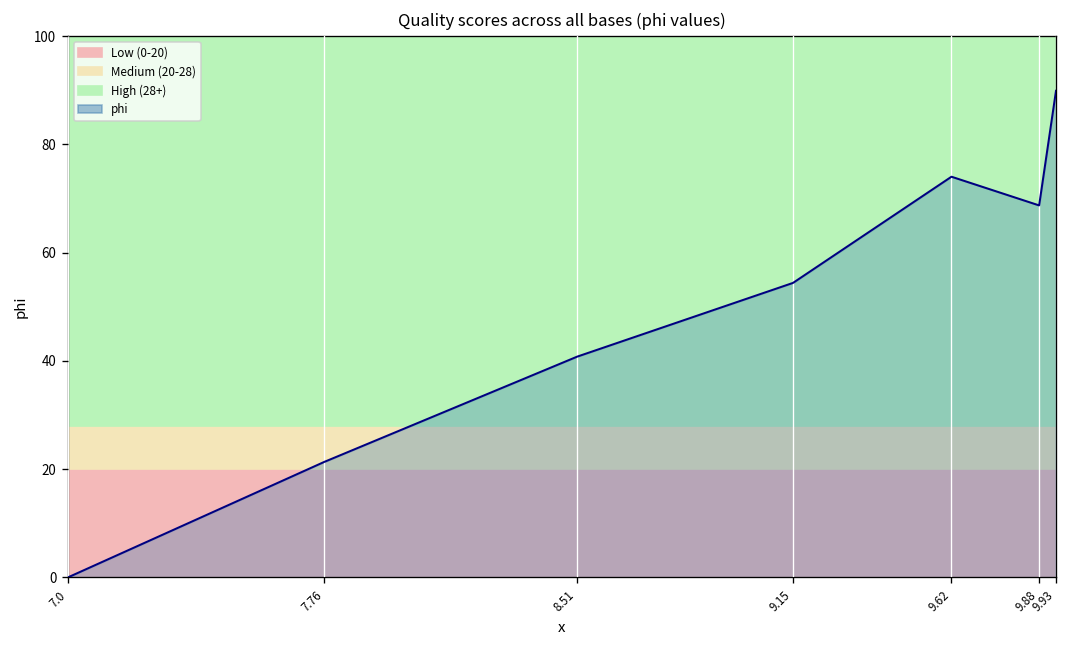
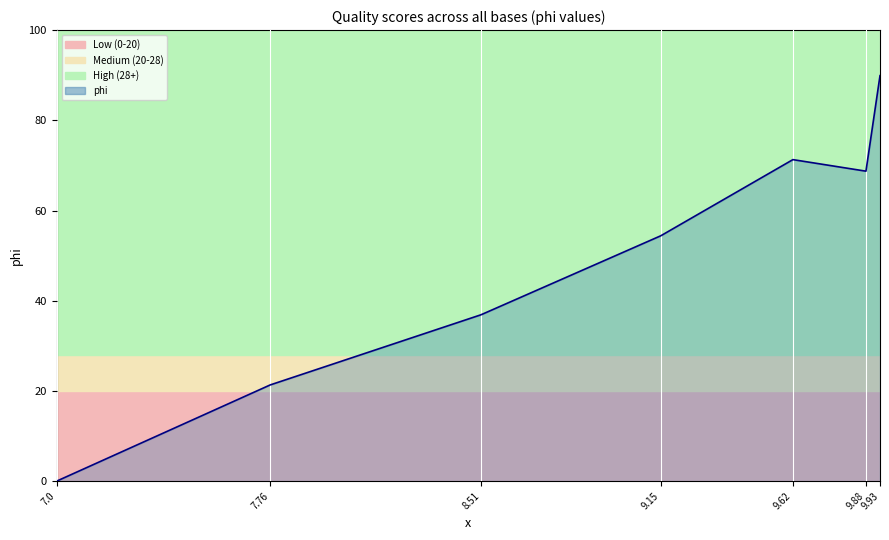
8.51: 41 -> 37
9.62: 74 -> 71
